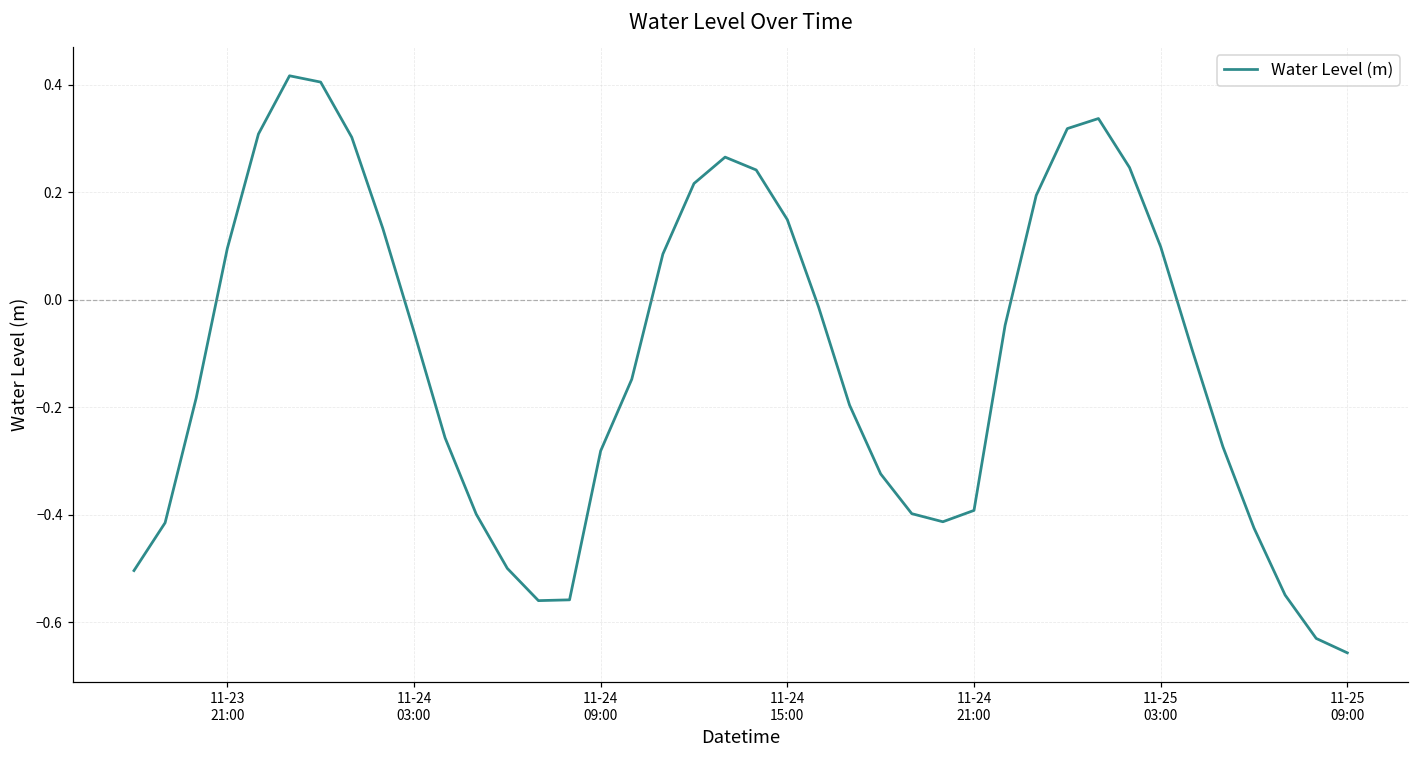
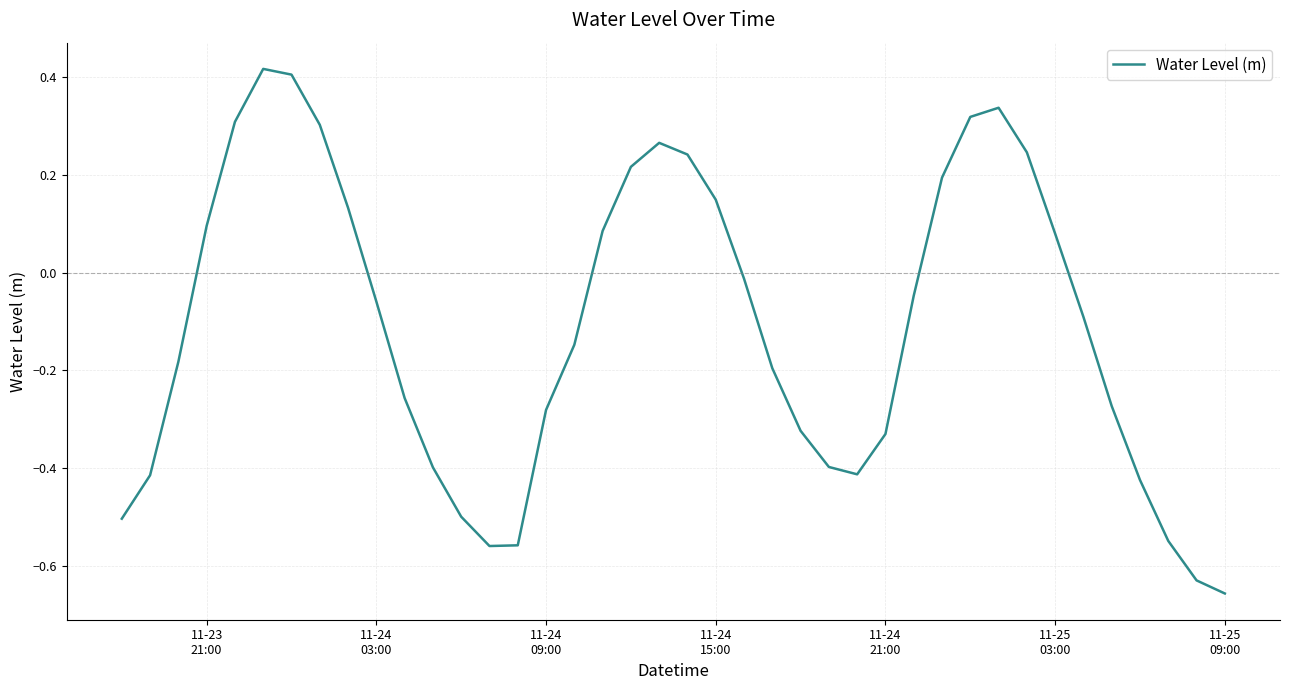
11-24 21:00: -0.39 -> -0.33
11-25 03:00: 0.10 -> 0.08
